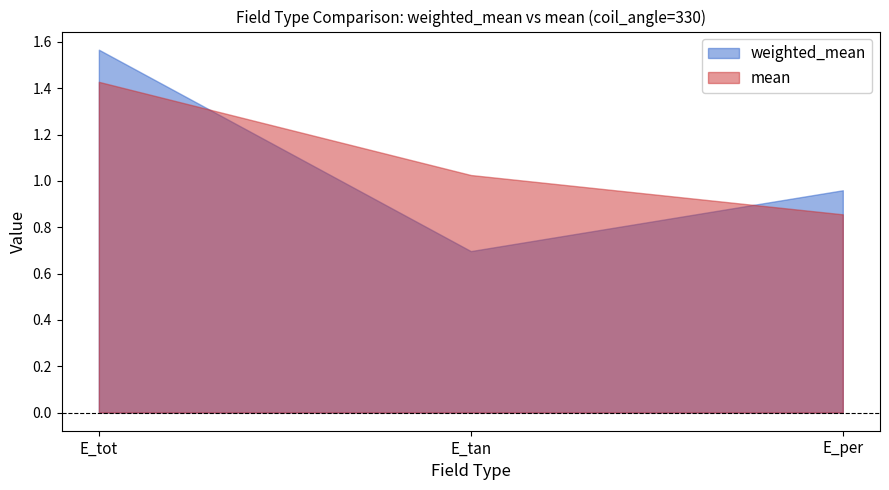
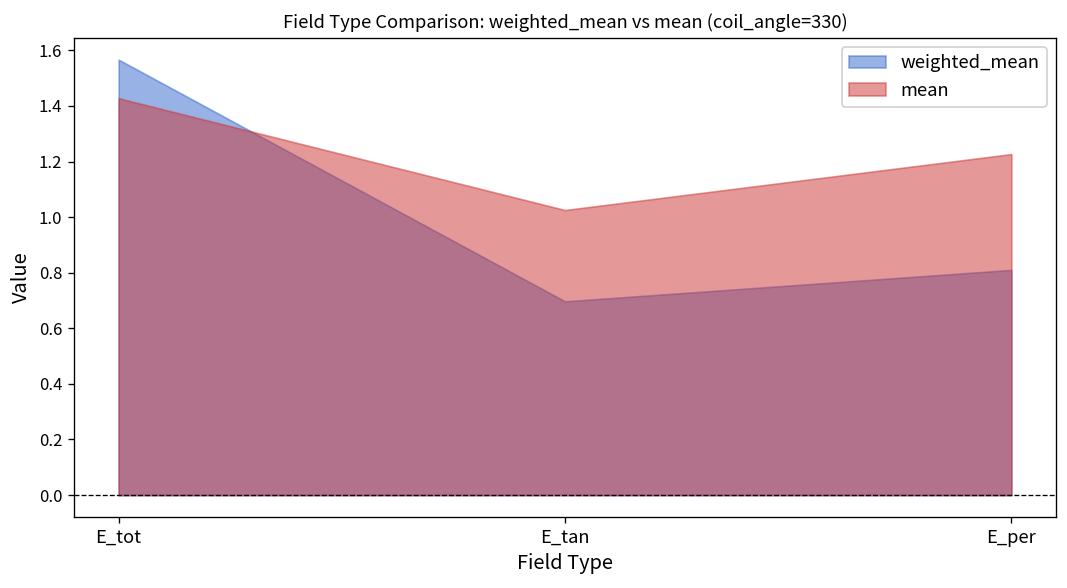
weighted_mean, E_per: 0.96 -> 0.81
mean, E_per: 0.86 -> 1.23
